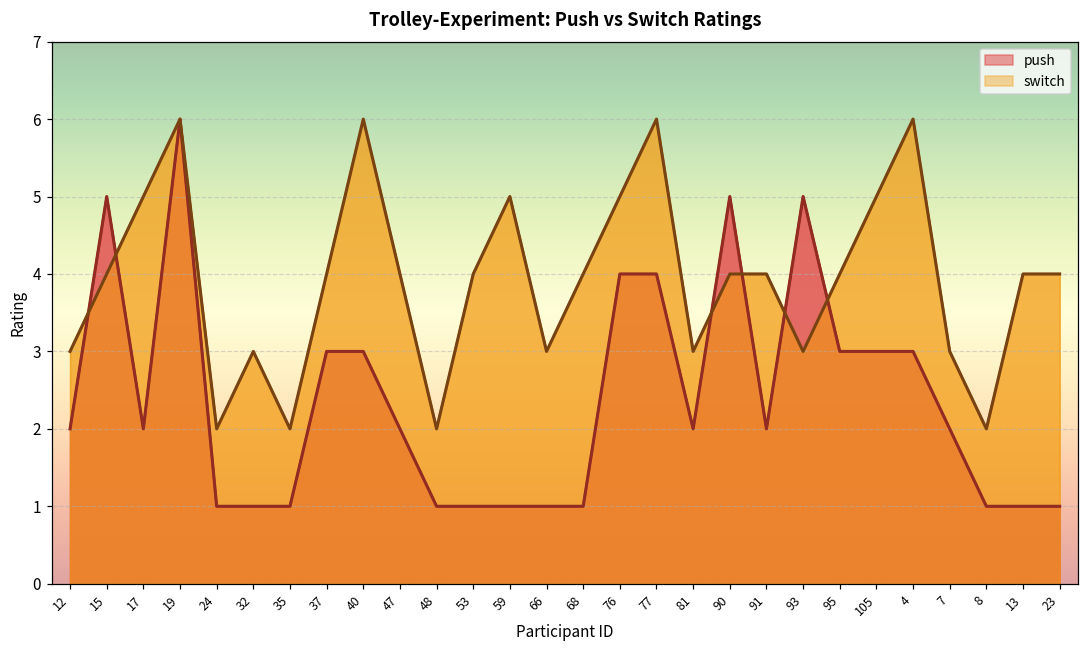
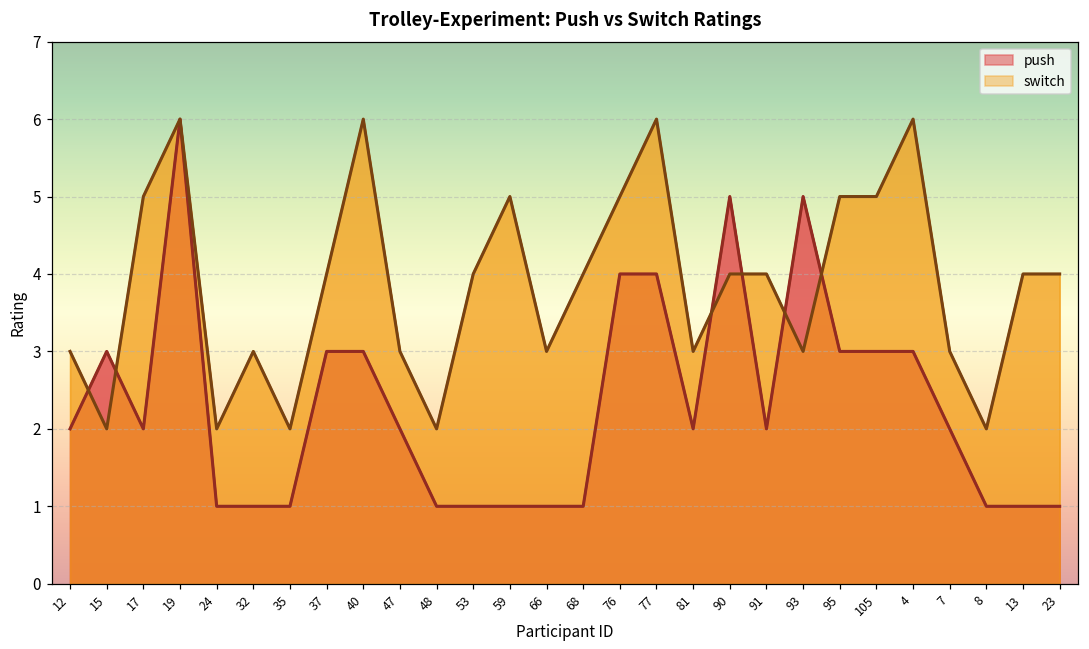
push, 15: 5 -> 3
switch, 15: 4 -> 2
switch, 47: 4 -> 3
switch, 95: 4 -> 5
